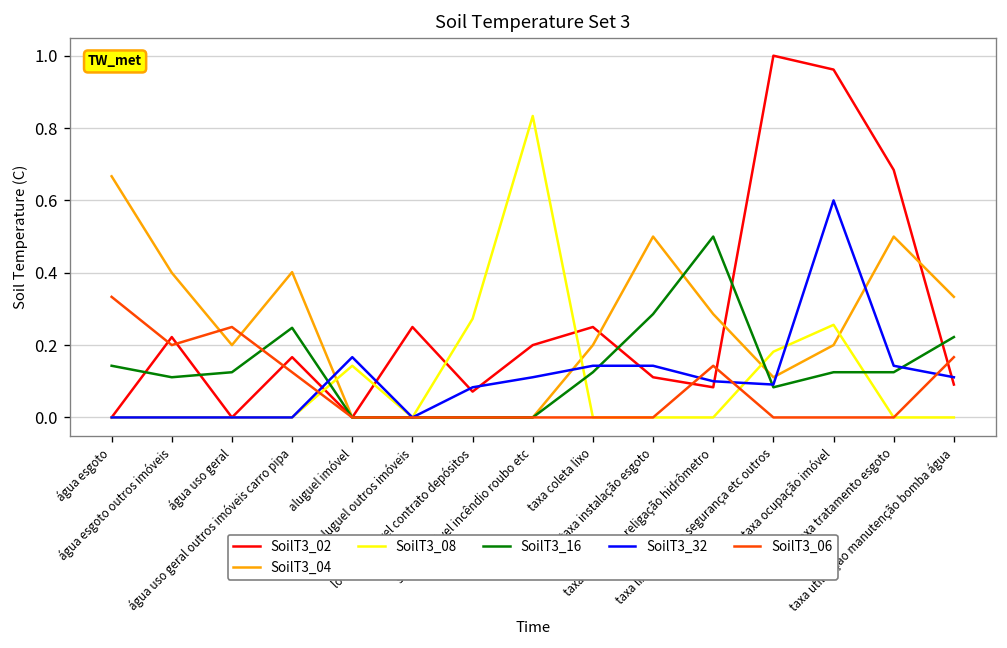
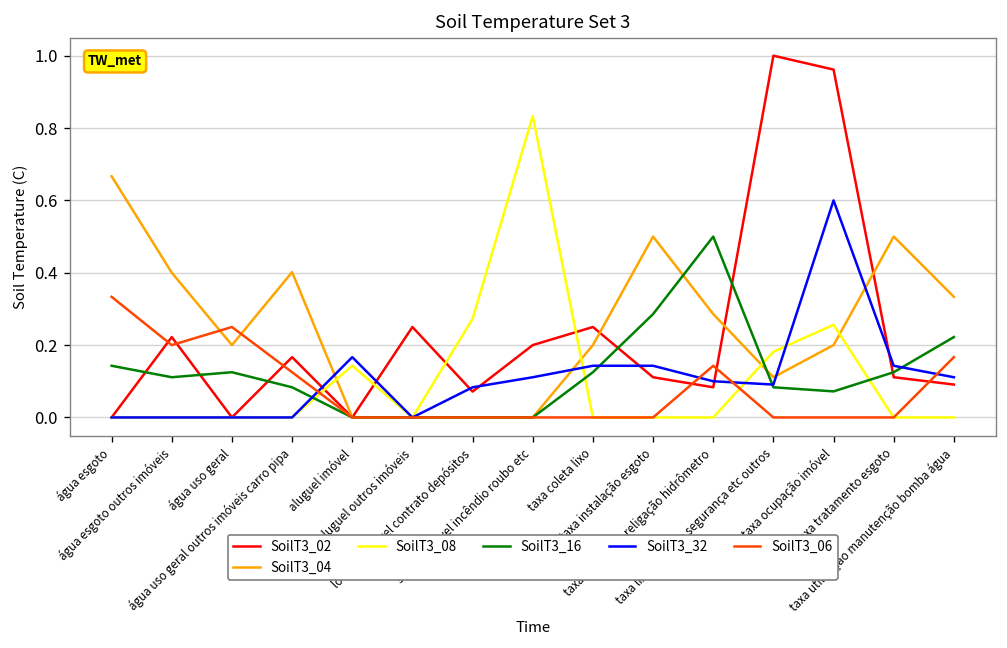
SoilT3_16, água uso geral outros imóveis carro pipa: 0.25 -> 0.08
SoilT3_16, taxa ocupação imóvel: 0.13 -> 0.07
SoilT3_02, taxa tratamento esgoto: 0.68 -> 0.11
